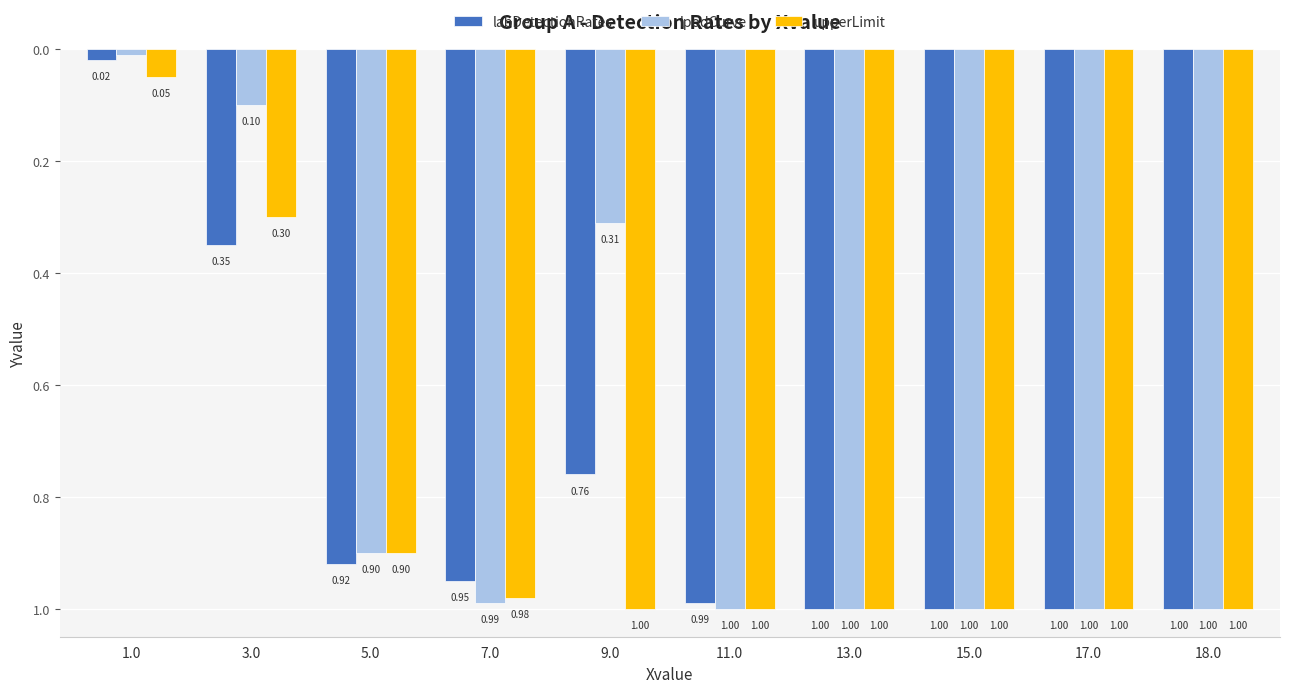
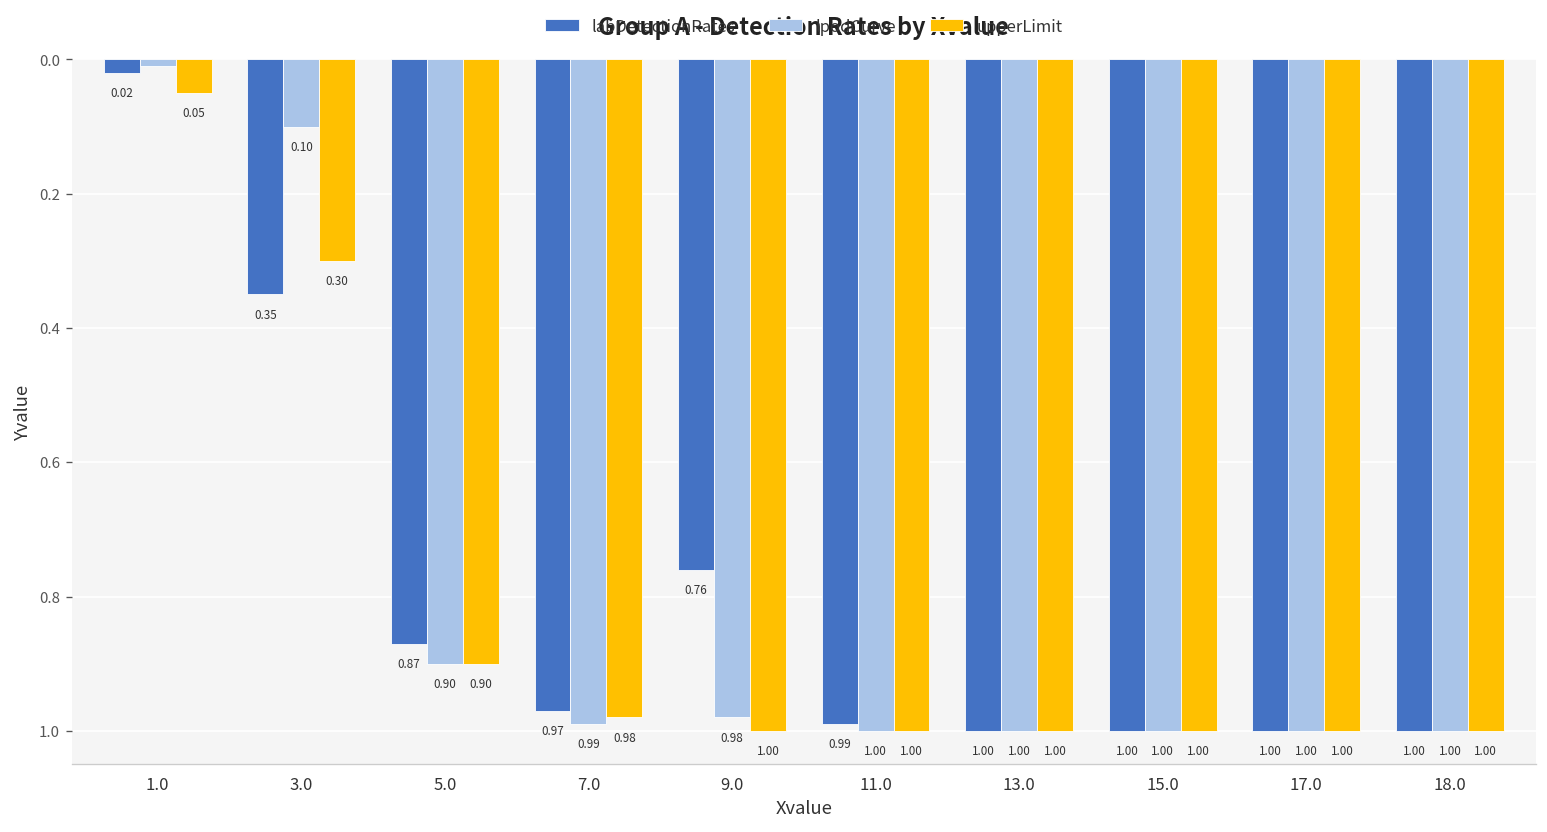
labDetectionRates, 5.0: 0.92 -> 0.87
labDetectionRates, 7.0: 0.95 -> 0.97
lpodCurve, 9.0: 0.31 -> 0.98
